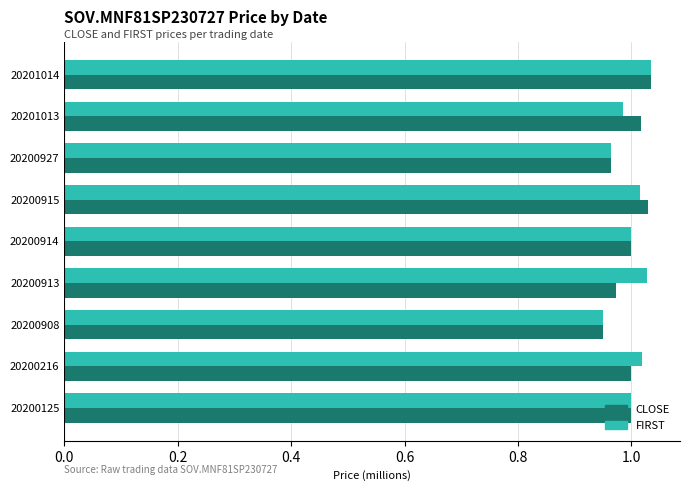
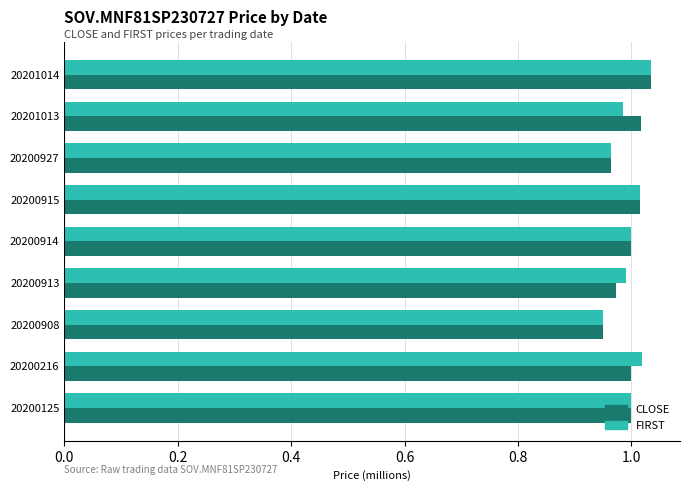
CLOSE, 20200915: 1.03 -> 1.02
FIRST, 20200913: 1.03 -> 0.99
